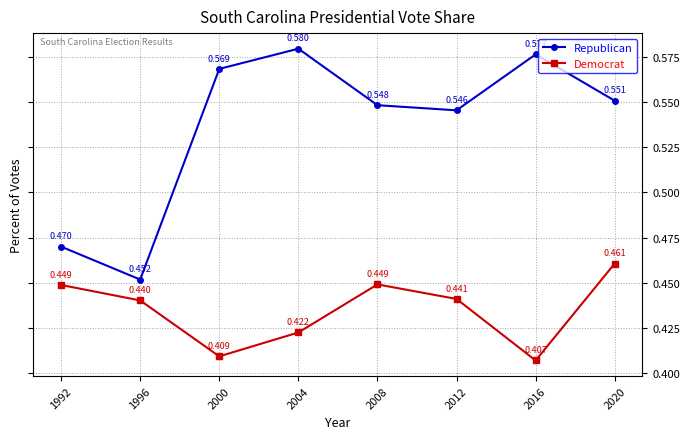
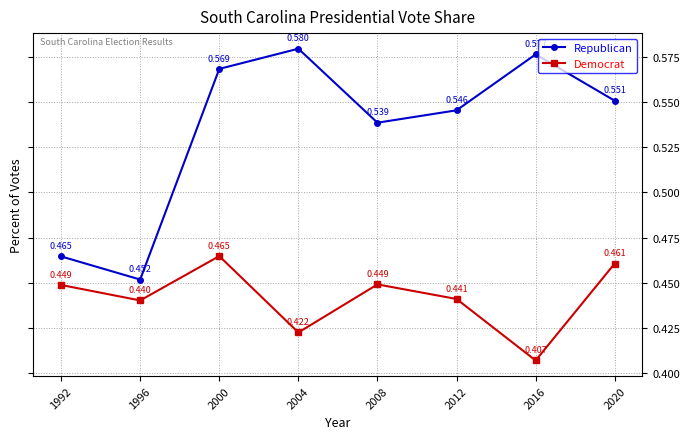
Republican, 1992: 0.470 -> 0.465
Democrat, 2000: 0.409 -> 0.465
Republican, 2008: 0.548 -> 0.539
